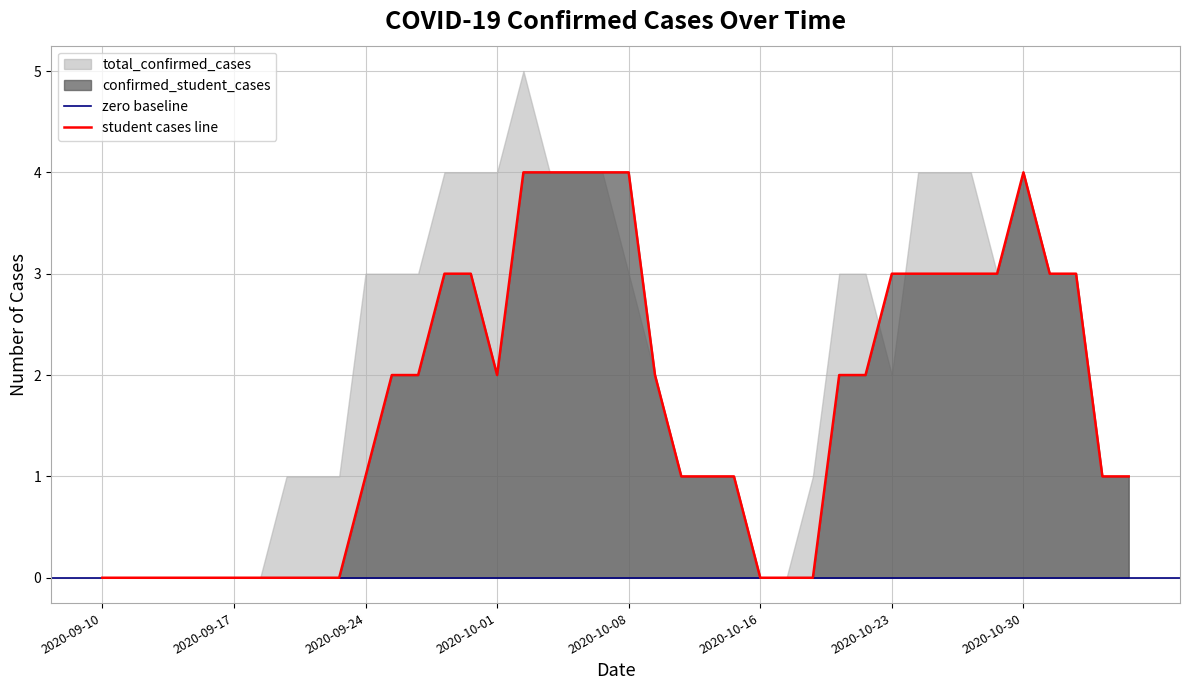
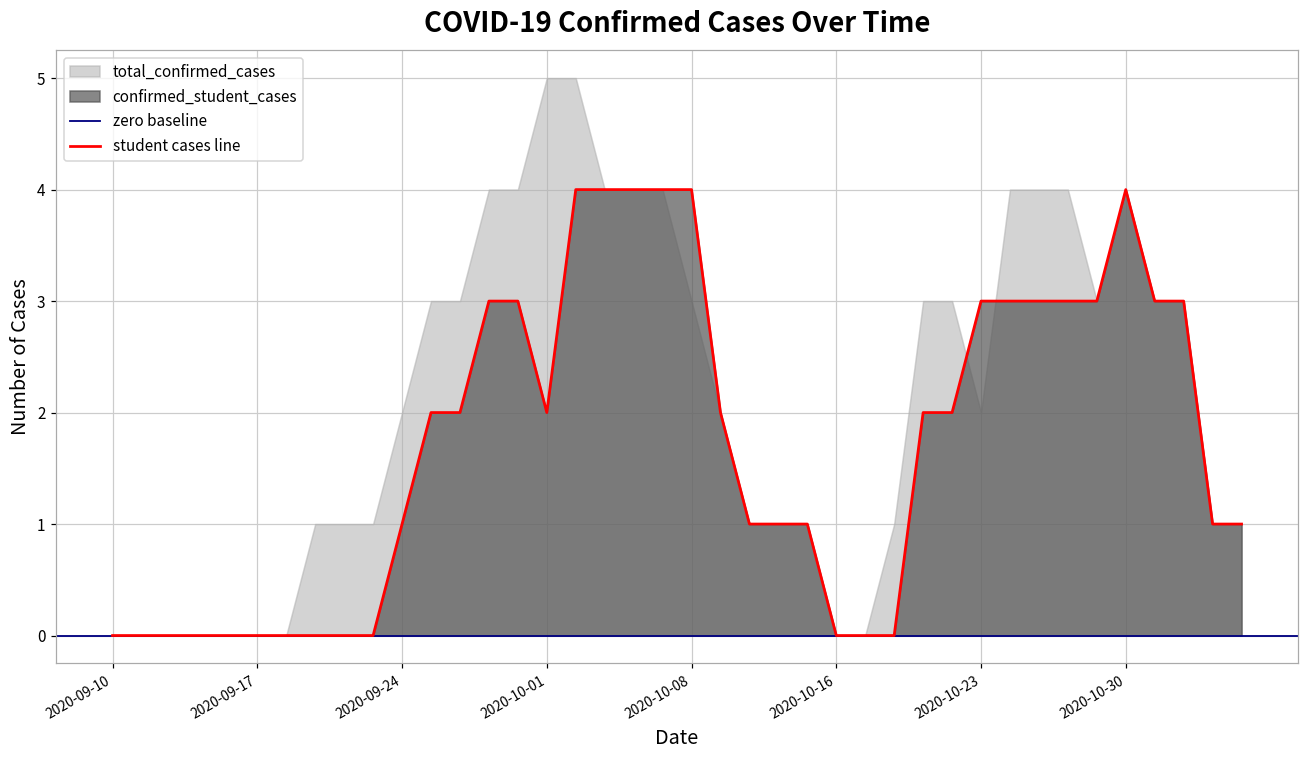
total_confirmed_cases, 2020-09-24: 3 -> 2
total_confirmed_cases, 2020-10-01: 4 -> 5
